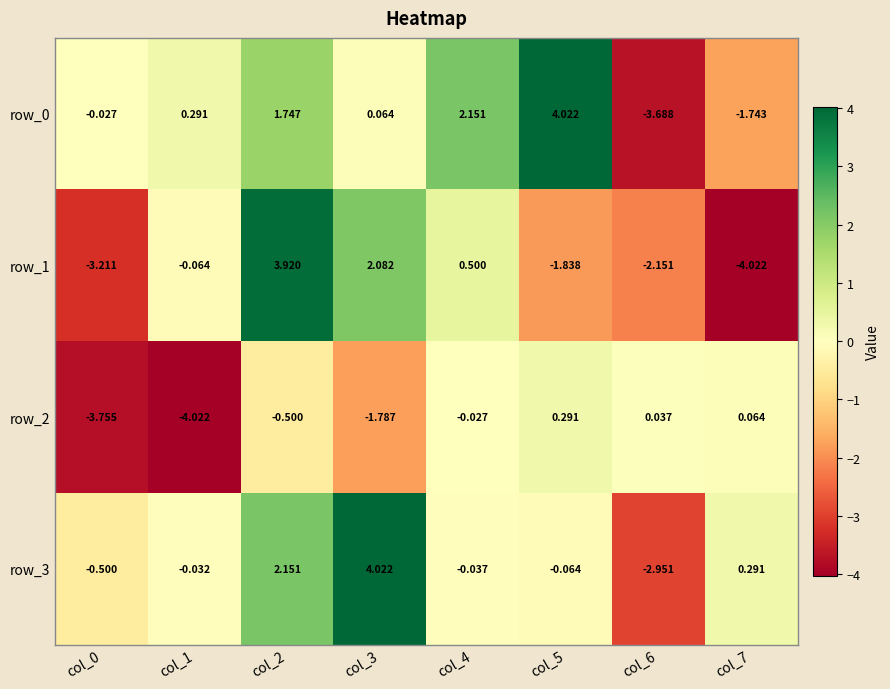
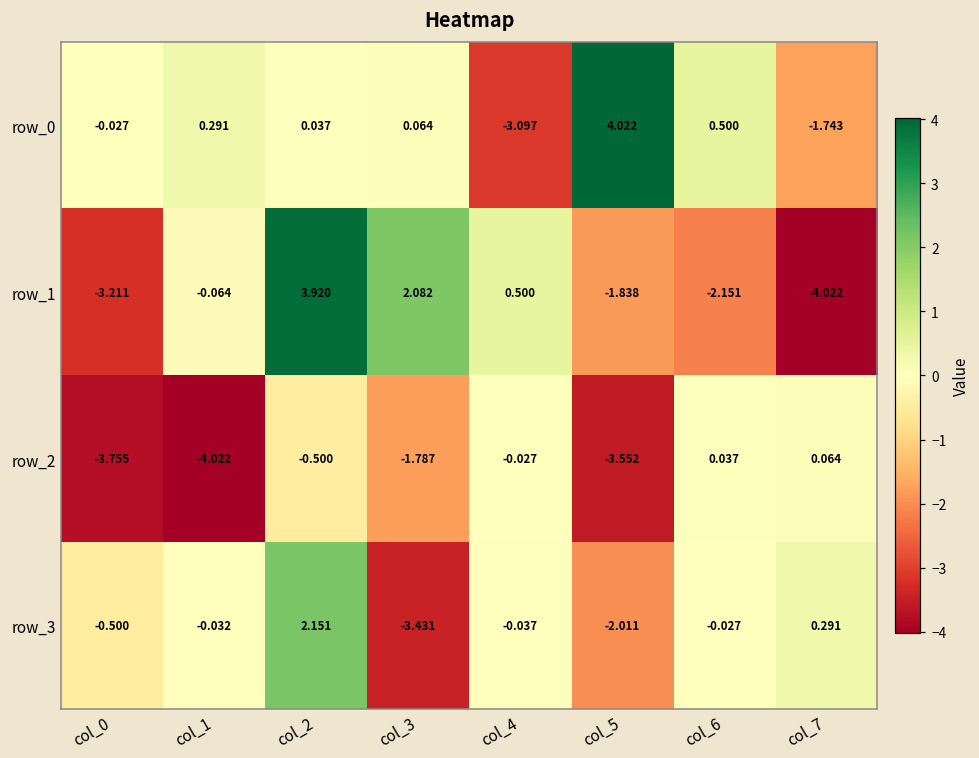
row_0, col_2: 1.747 -> 0.037
row_0, col_4: 2.151 -> -3.097
row_0, col_6: -3.688 -> 0.500
row_2, col_5: 0.291 -> -3.552
row_3, col_3: 4.022 -> -3.431
row_3, col_5: -0.064 -> -2.011
row_3, col_6: -2.951 -> -0.027
